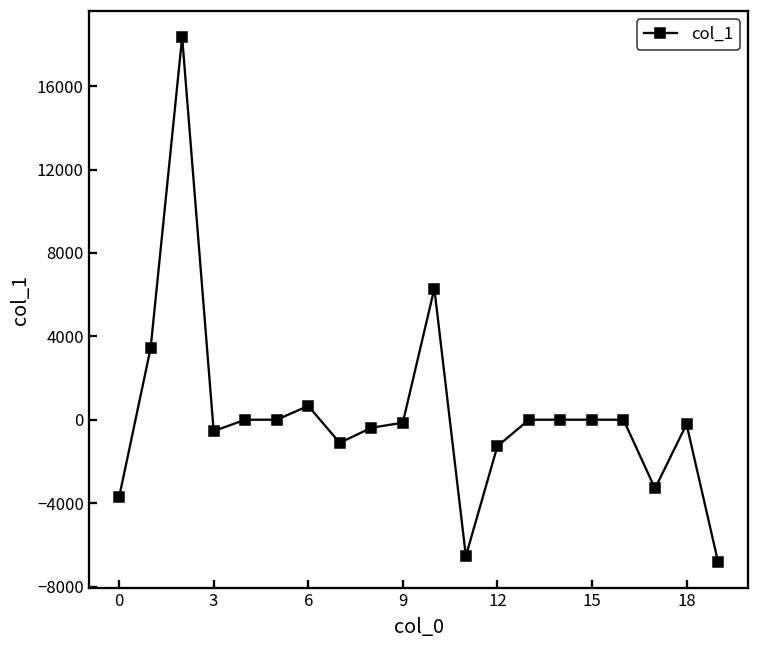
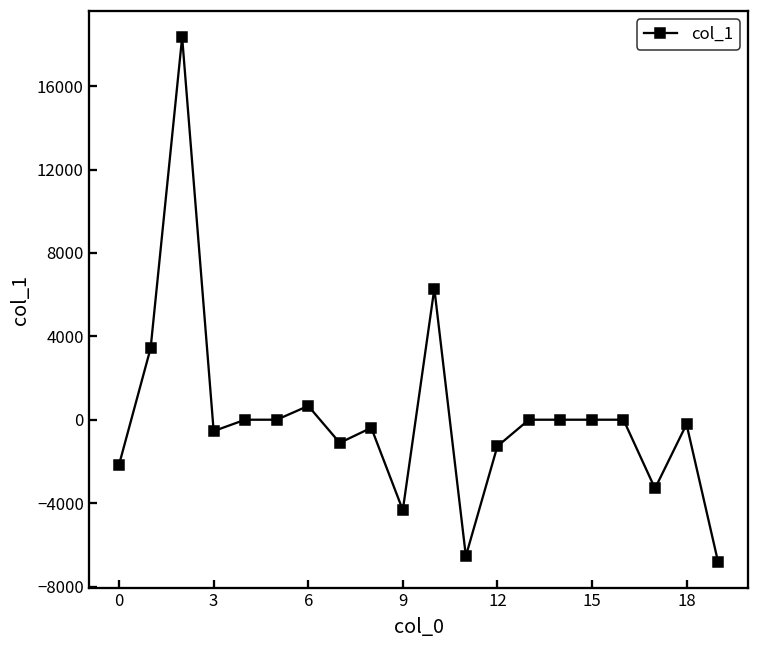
0: -3700 -> -2200
9: -100 -> -4300
